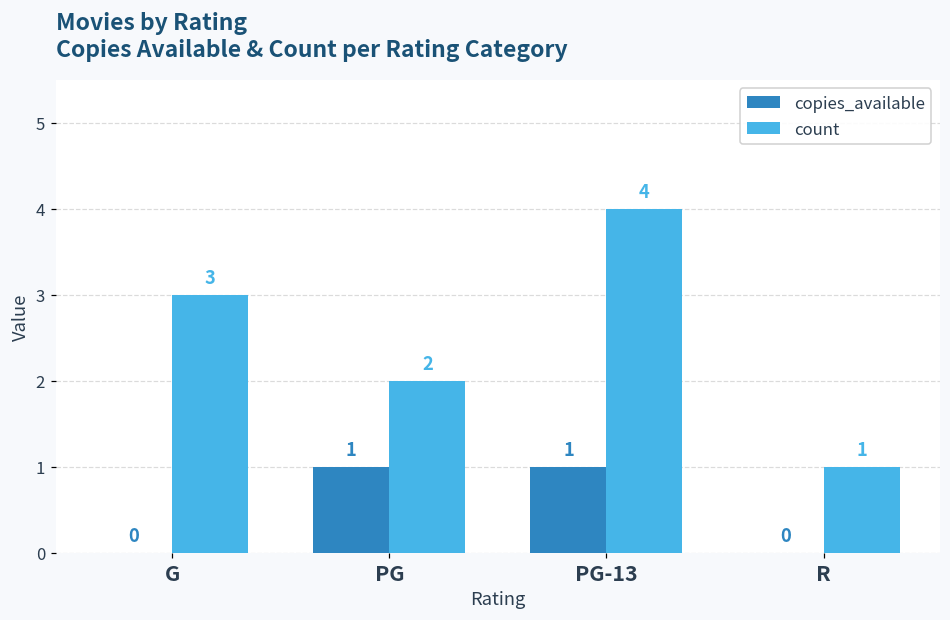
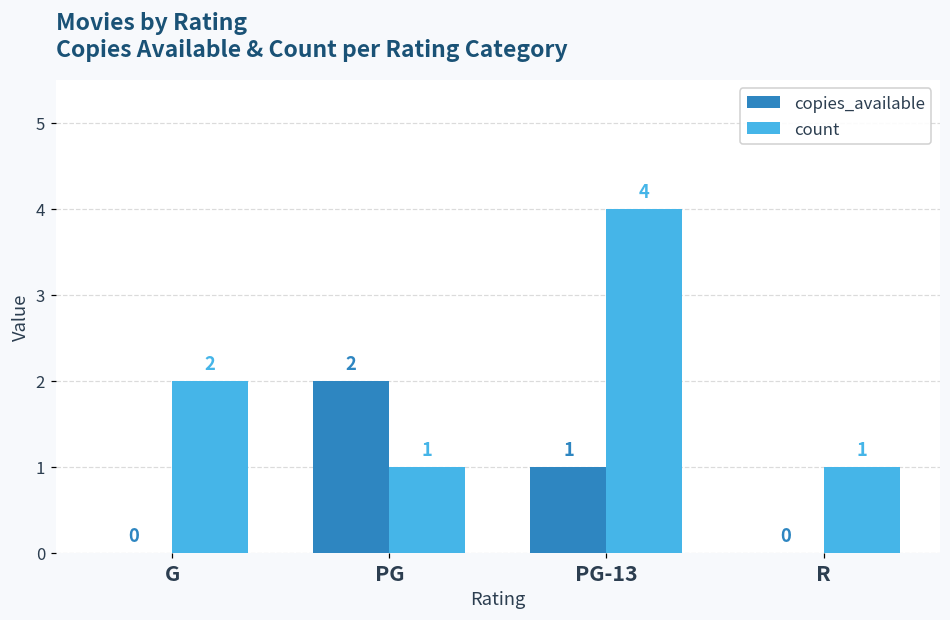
count, G: 3 -> 2
copies_available, PG: 1 -> 2
count, PG: 2 -> 1
